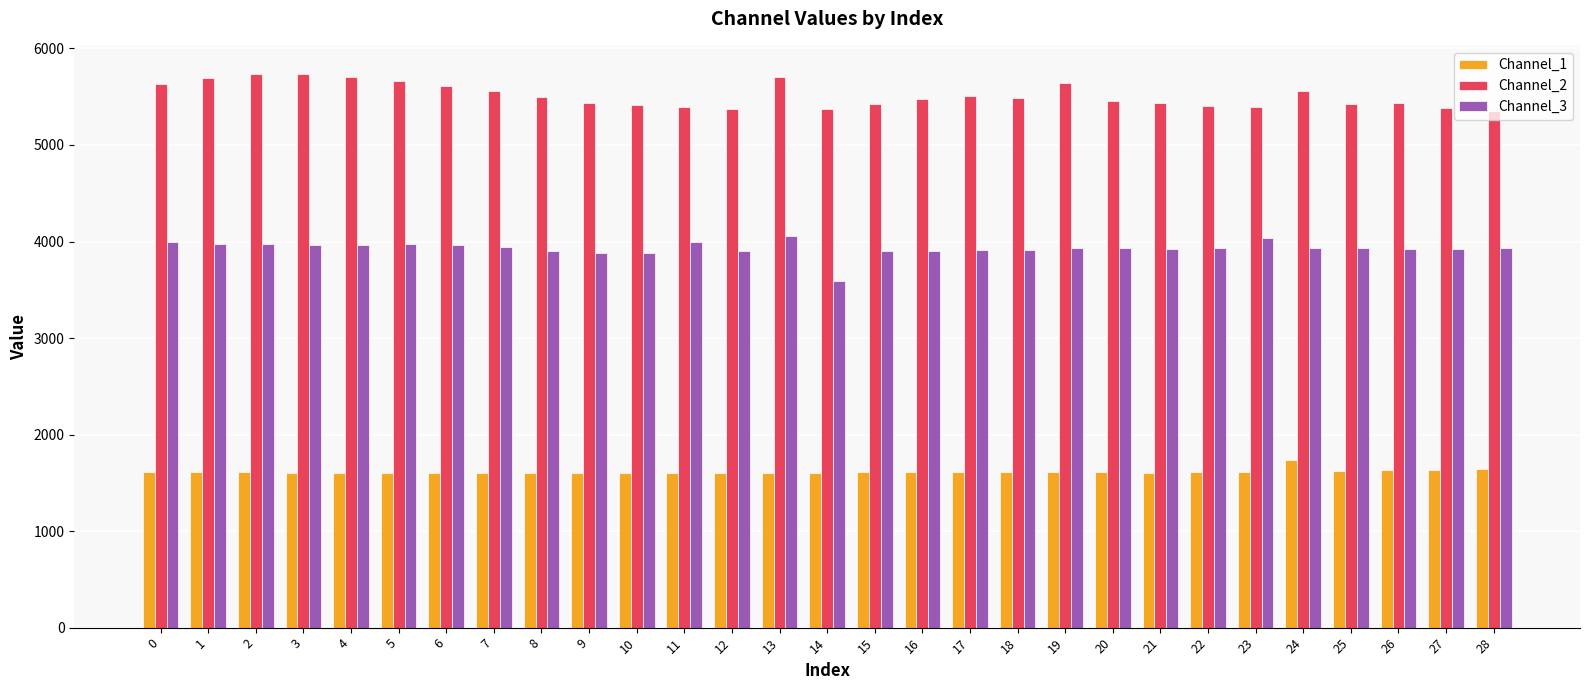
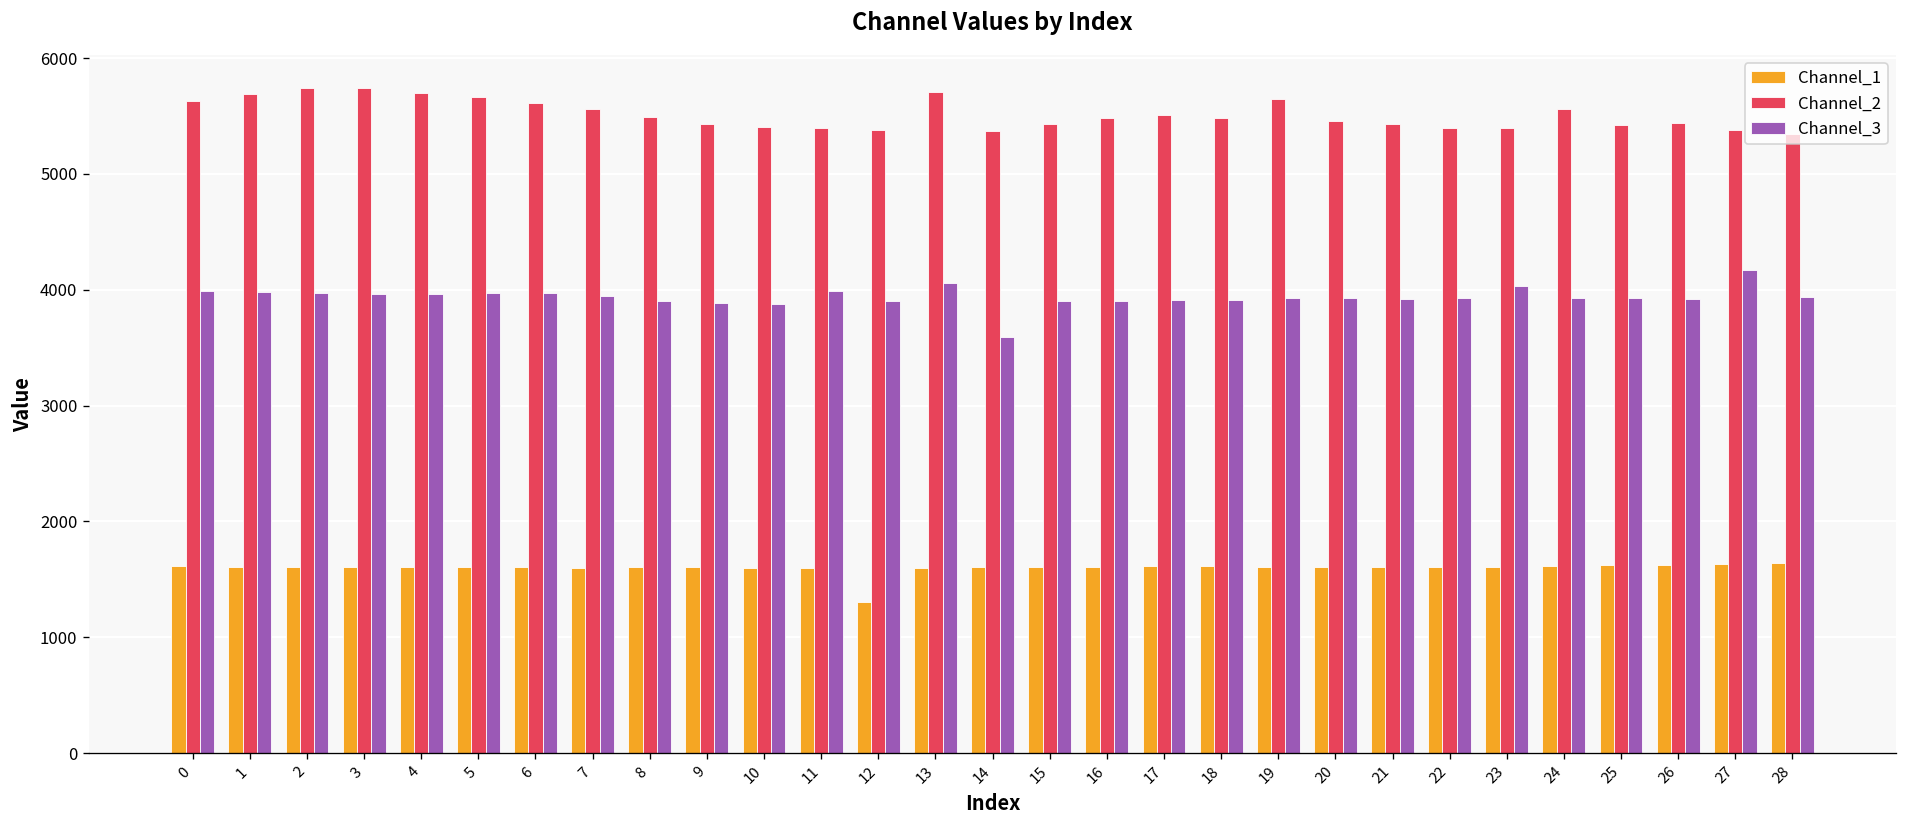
Channel_1, 12: 1600 -> 1300
Channel_1, 24: 1700 -> 1600
Channel_3, 27: 3900 -> 4200
